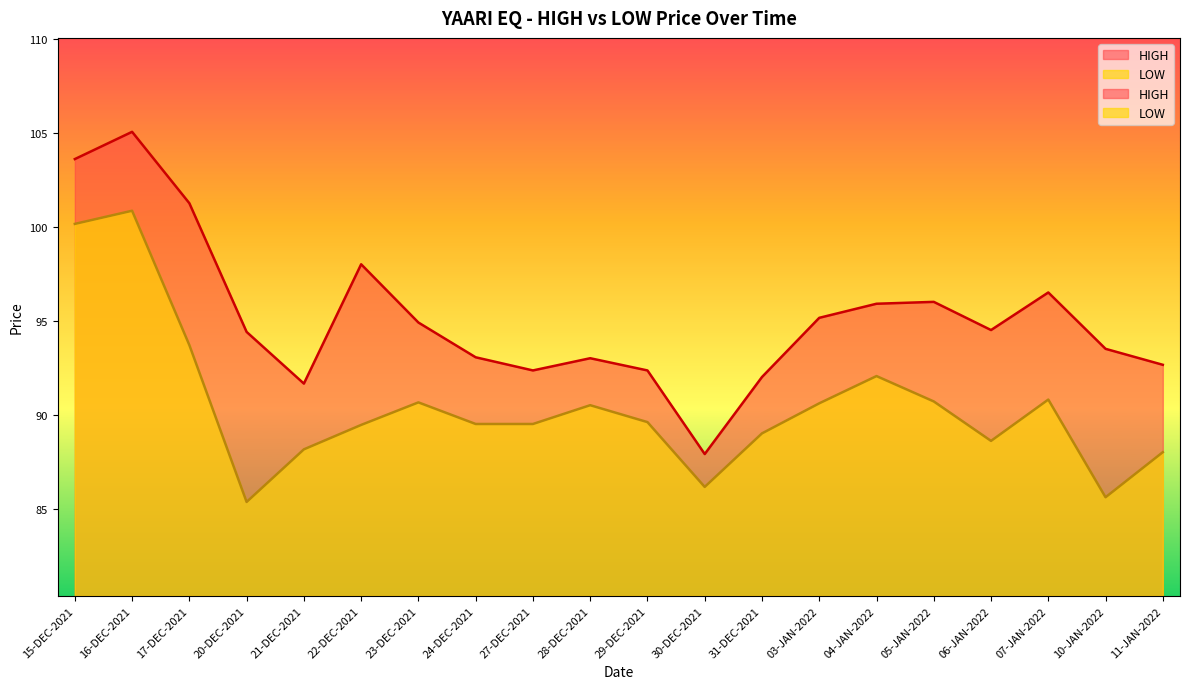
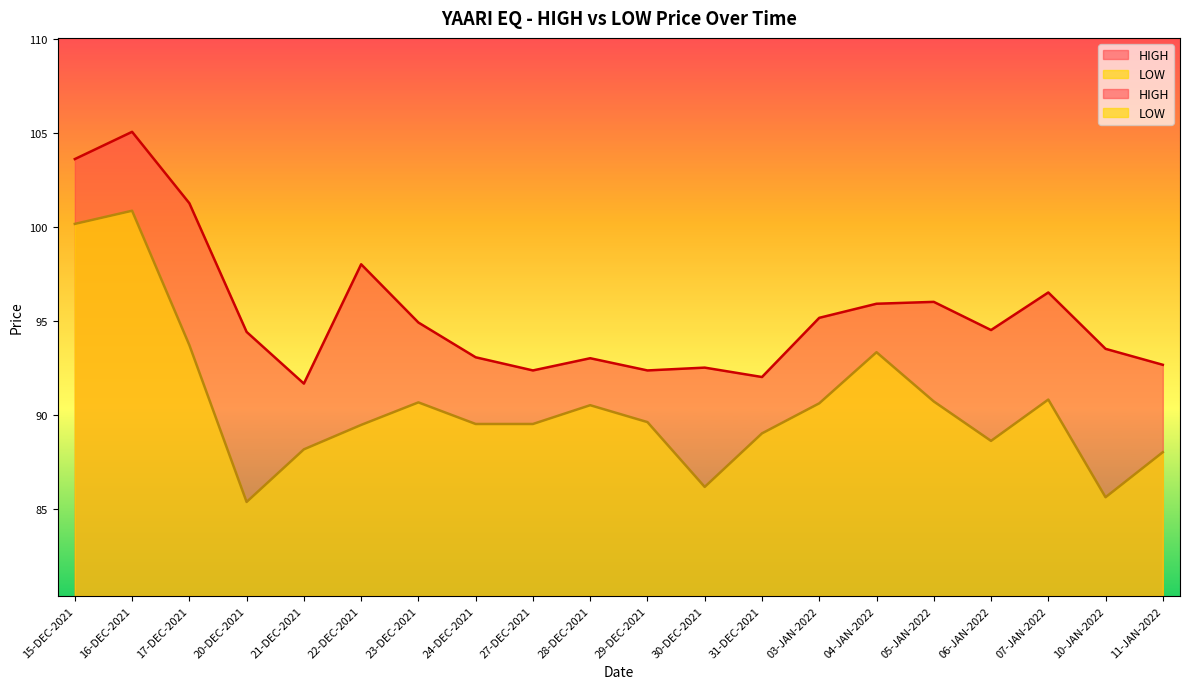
HIGH, 30-DEC-2021: 87.9 -> 92.5
LOW, 04-JAN-2022: 92.1 -> 93.3
